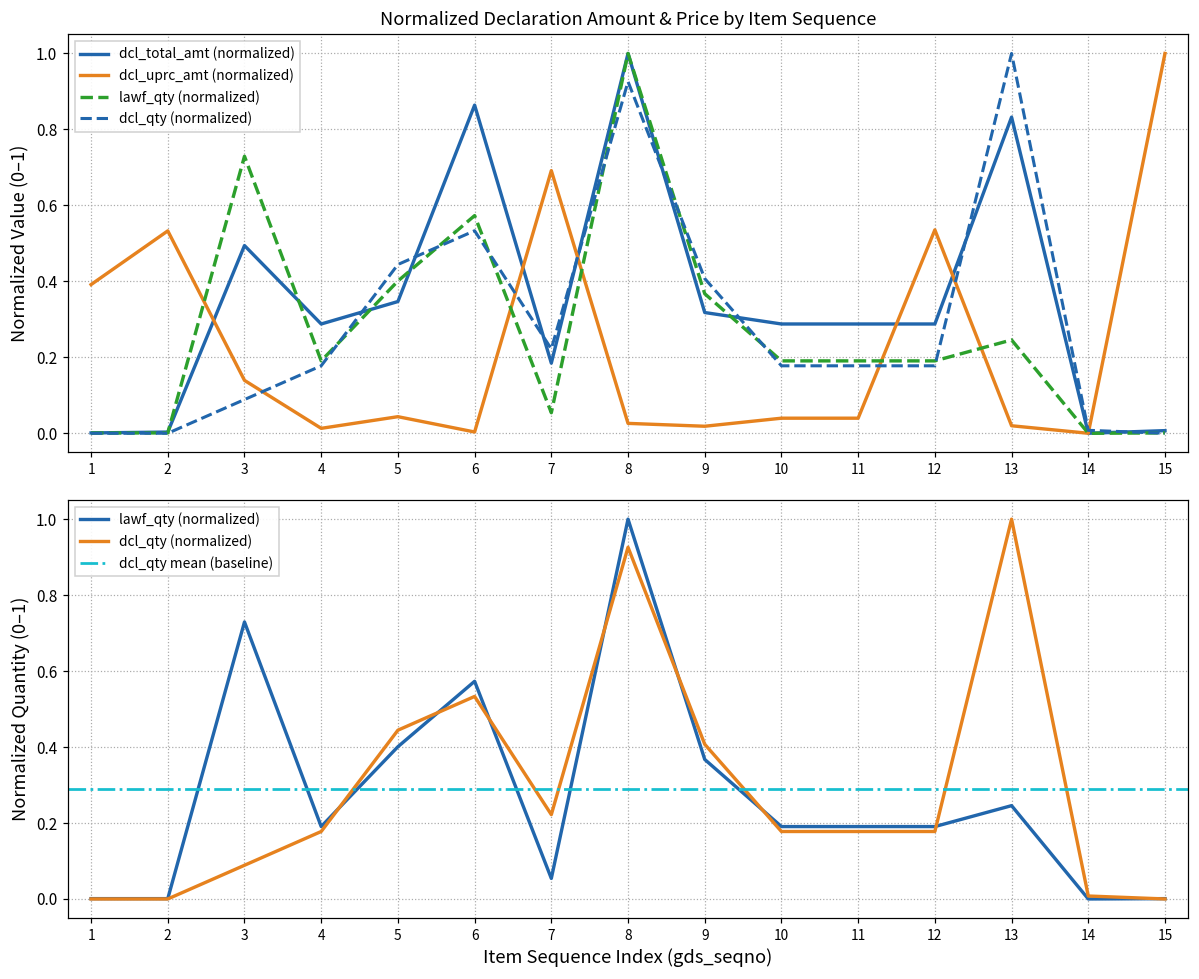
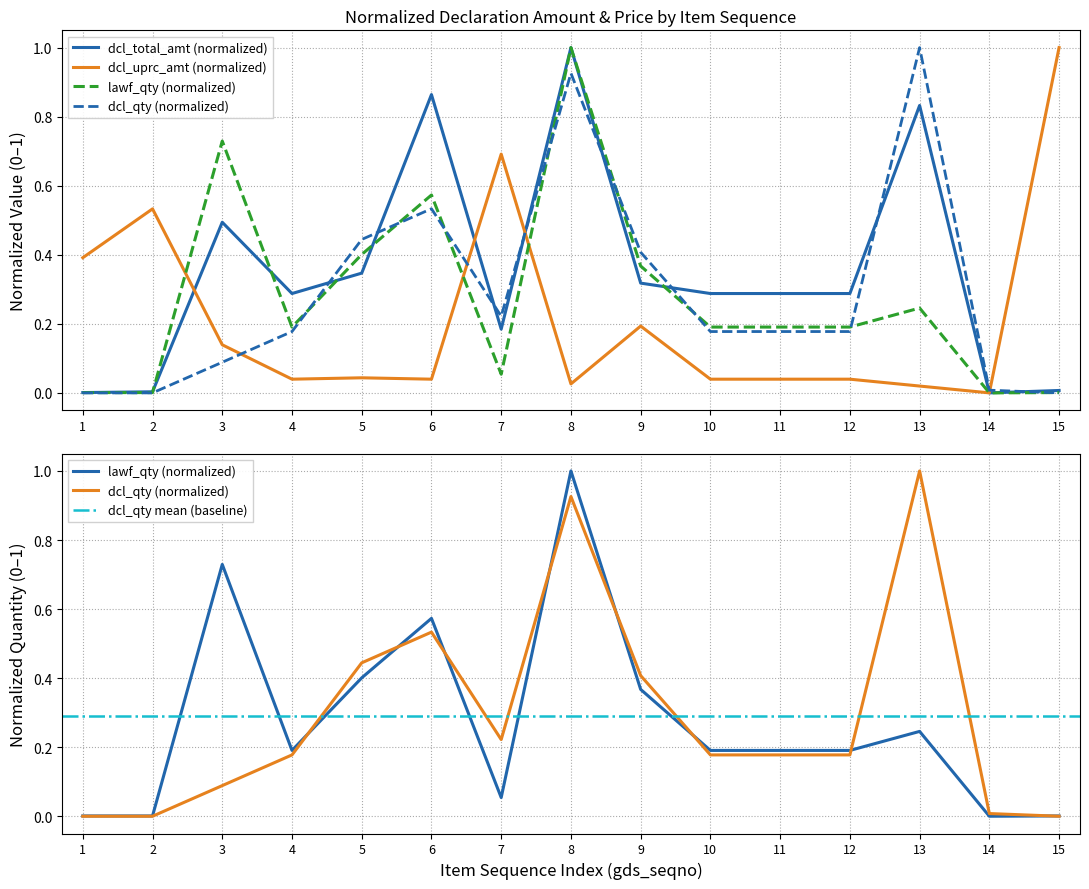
Normalized Declaration Amount & Price by Item Sequence, dcl_uprc_amt (normalized), 4: 0.01 -> 0.04
Normalized Declaration Amount & Price by Item Sequence, dcl_uprc_amt (normalized), 6: 0.00 -> 0.04
Normalized Declaration Amount & Price by Item Sequence, dcl_uprc_amt (normalized), 9: 0.02 -> 0.19
Normalized Declaration Amount & Price by Item Sequence, dcl_uprc_amt (normalized), 12: 0.54 -> 0.04
